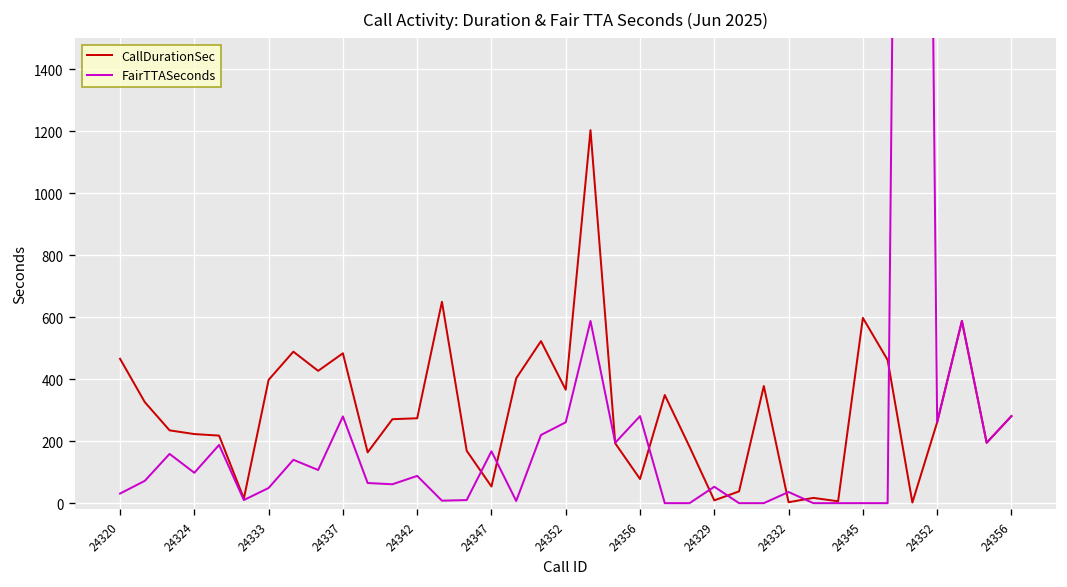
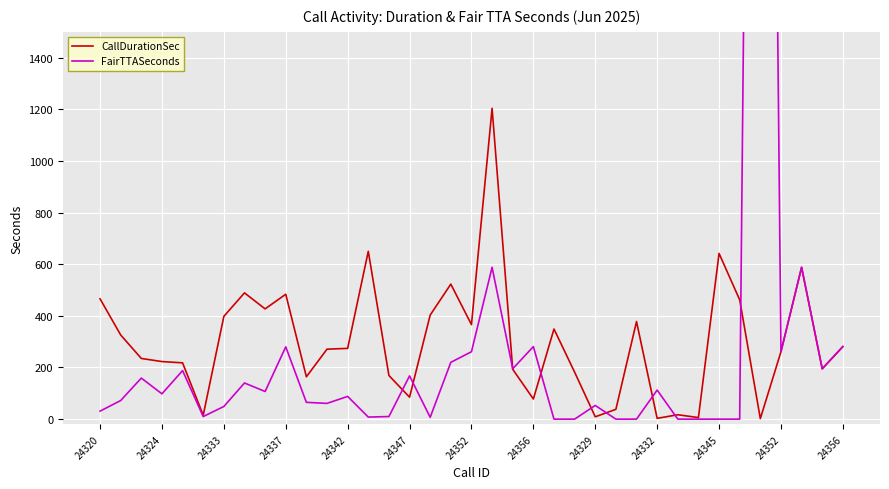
CallDurationSec, 24347: 50 -> 90
FairTTASeconds, 24332: 40 -> 110
CallDurationSec, 24345: 600 -> 640
